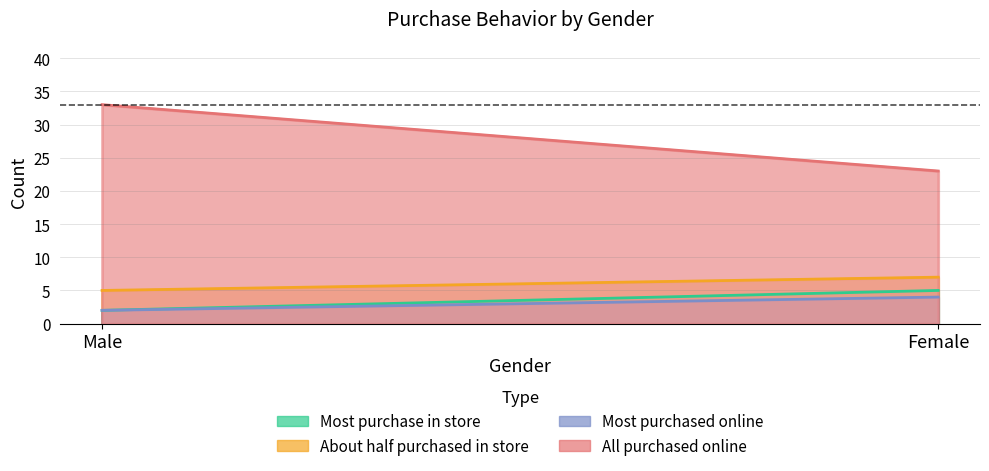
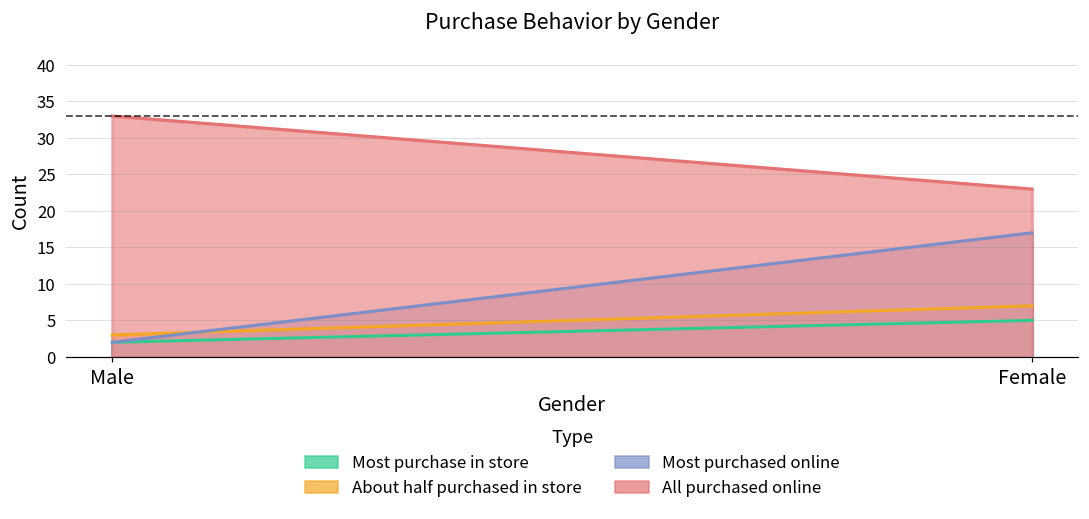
About half purchased in store, Male: 5 -> 3
Most purchased online, Female: 4 -> 17
